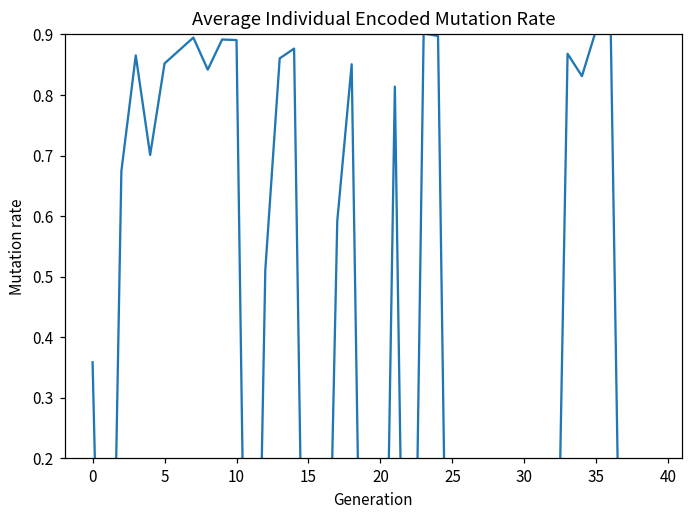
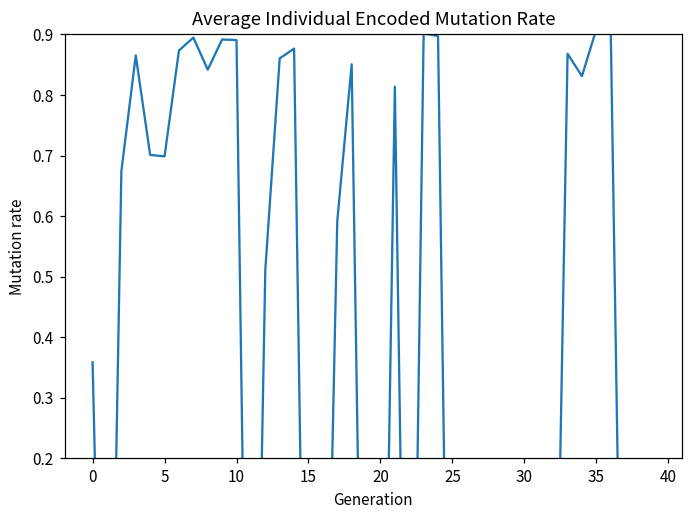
5: 0.85 -> 0.70
